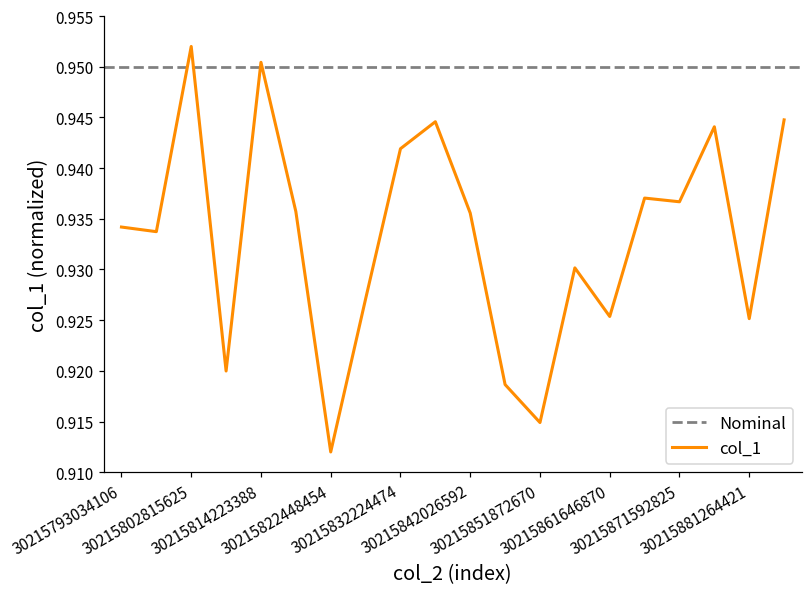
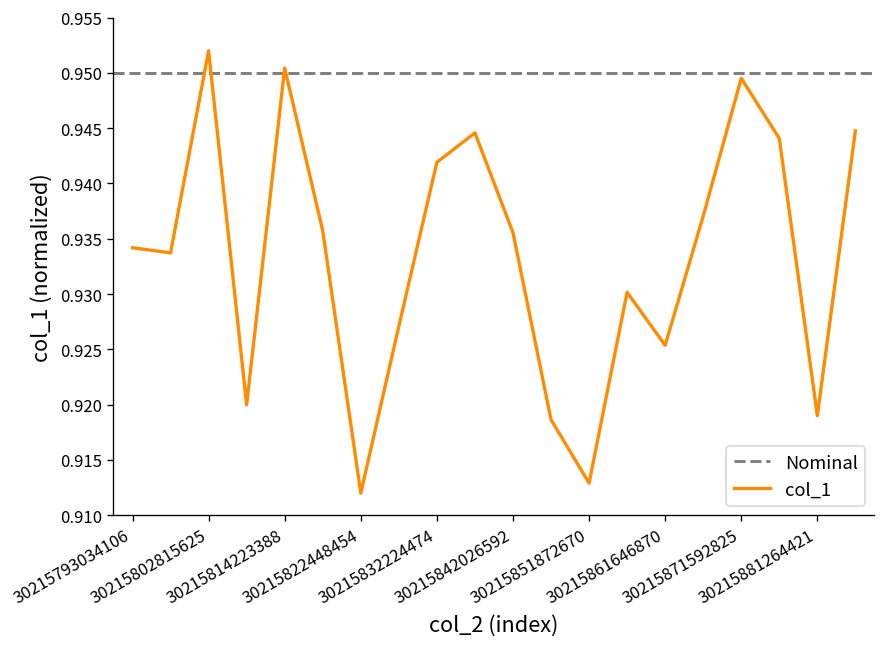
30215851872670: 0.915 -> 0.913
30215871592825: 0.937 -> 0.950
30215881264421: 0.925 -> 0.919
